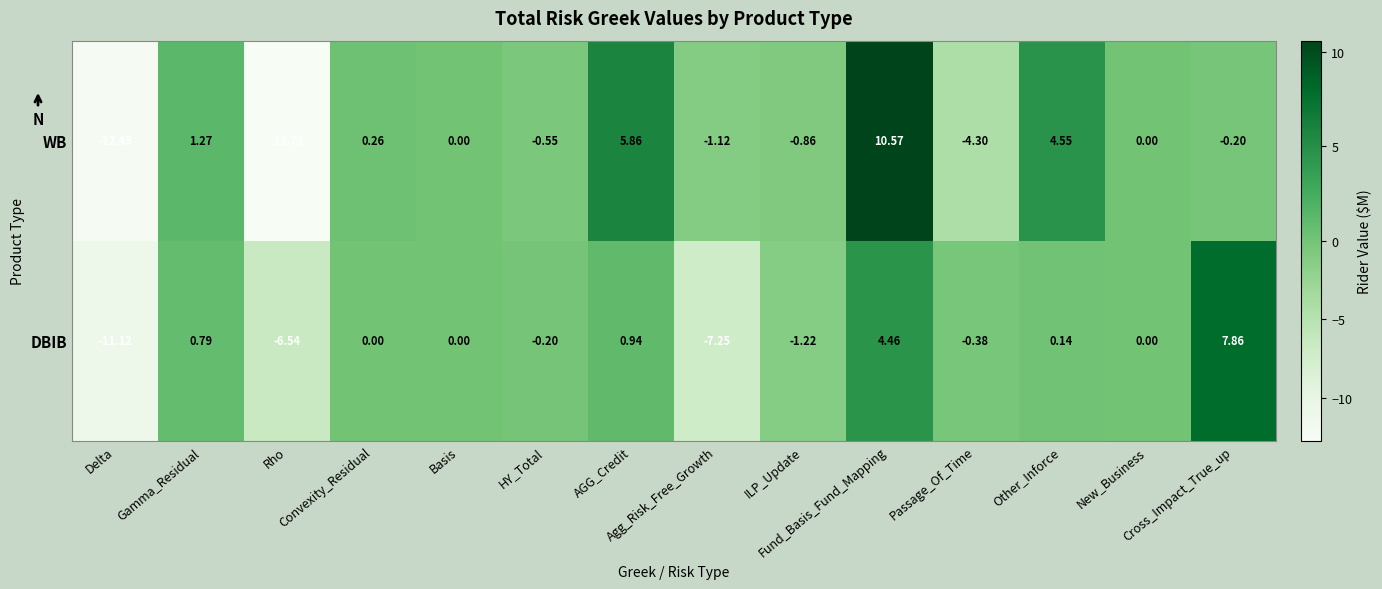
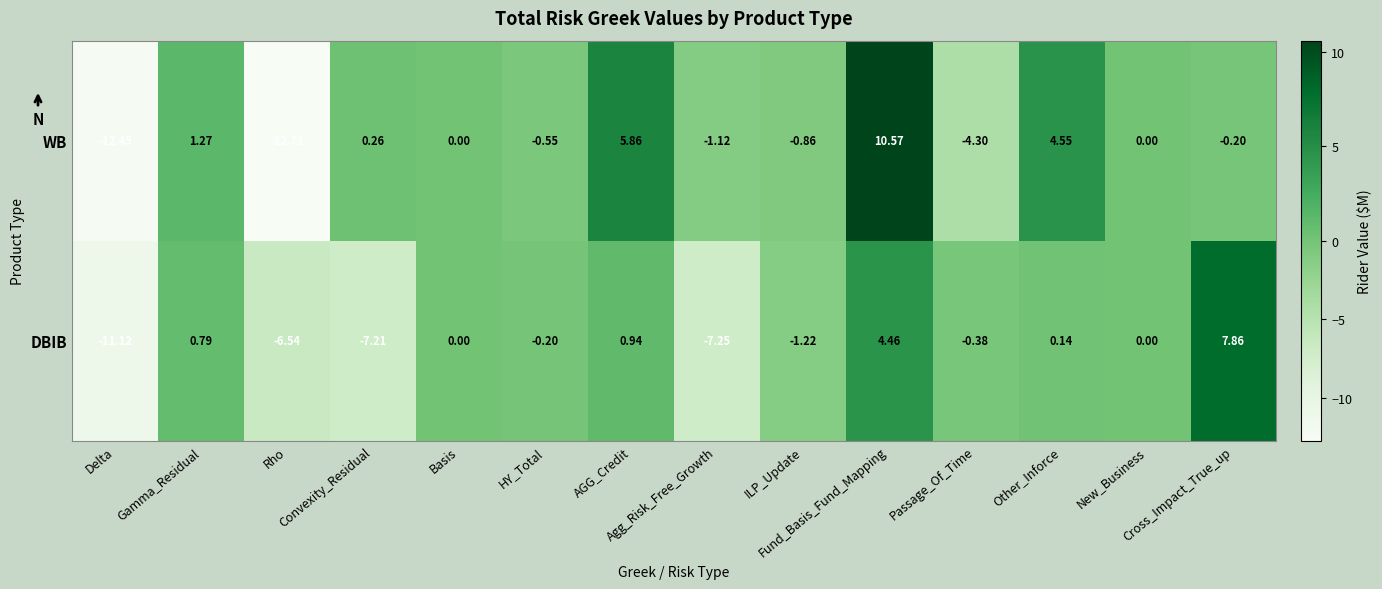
DBIB, Convexity_Residual: 0.00 -> -7.21
